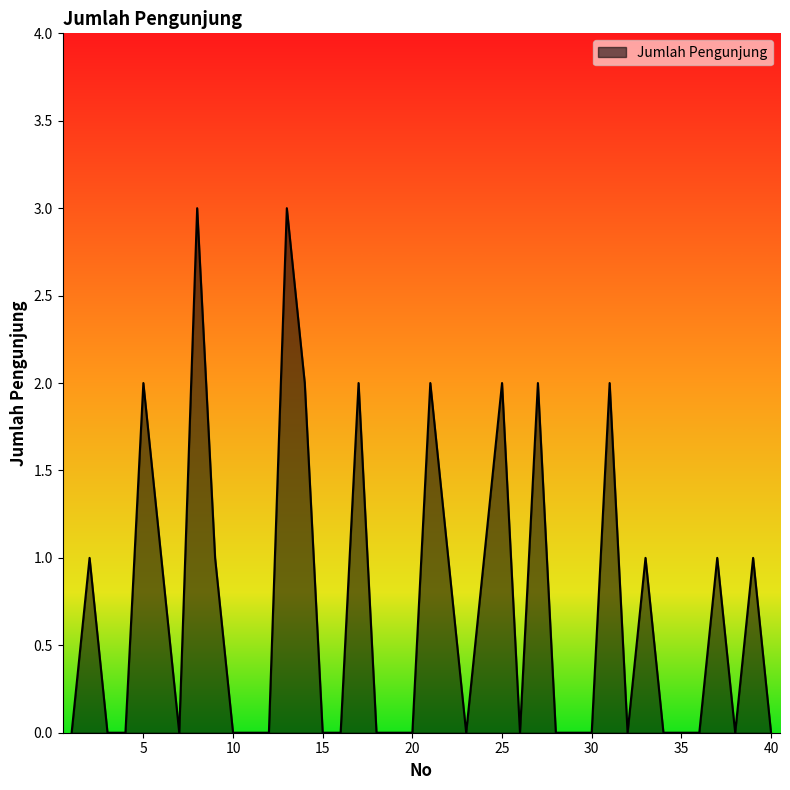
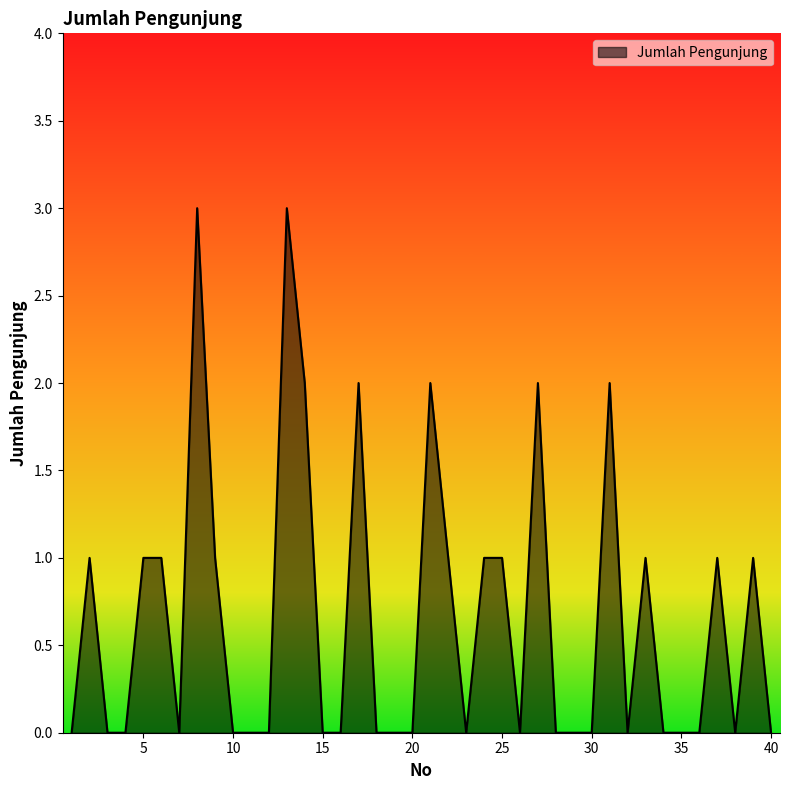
5: 2 -> 1
25: 2 -> 1
